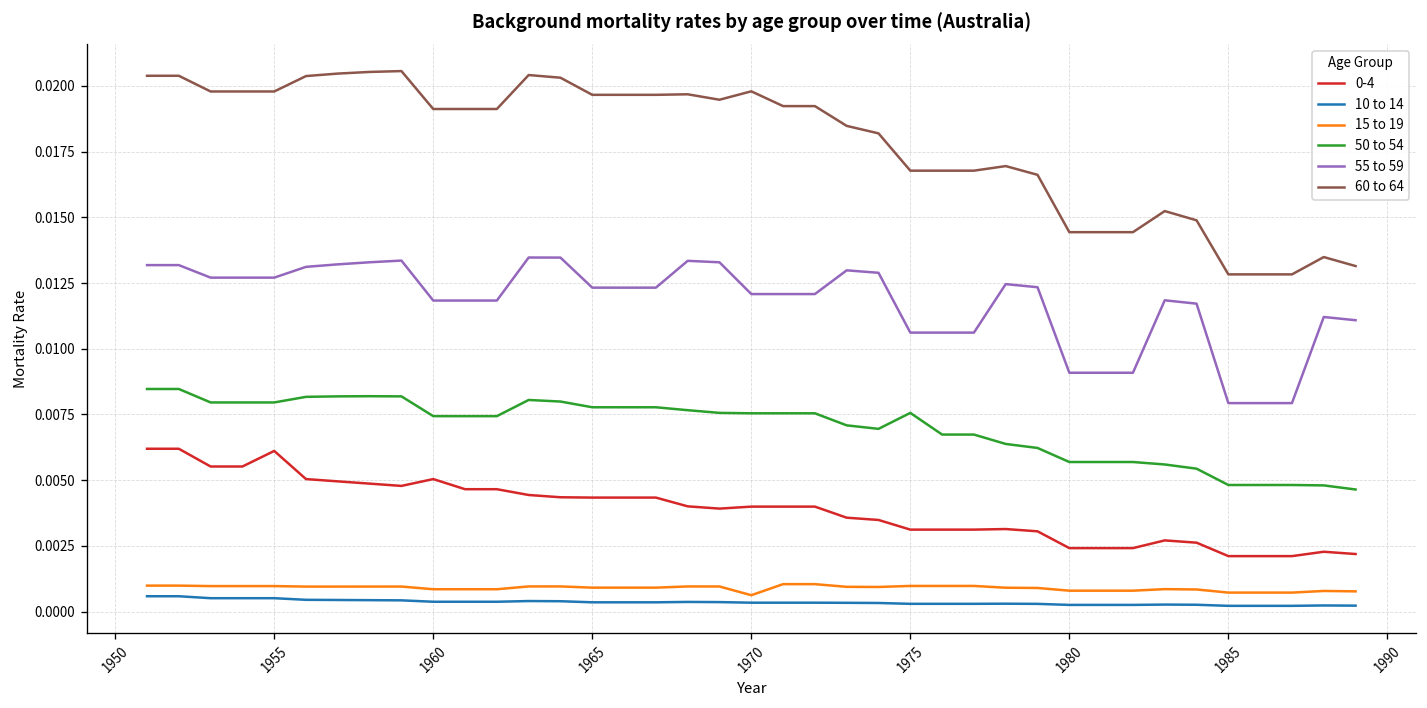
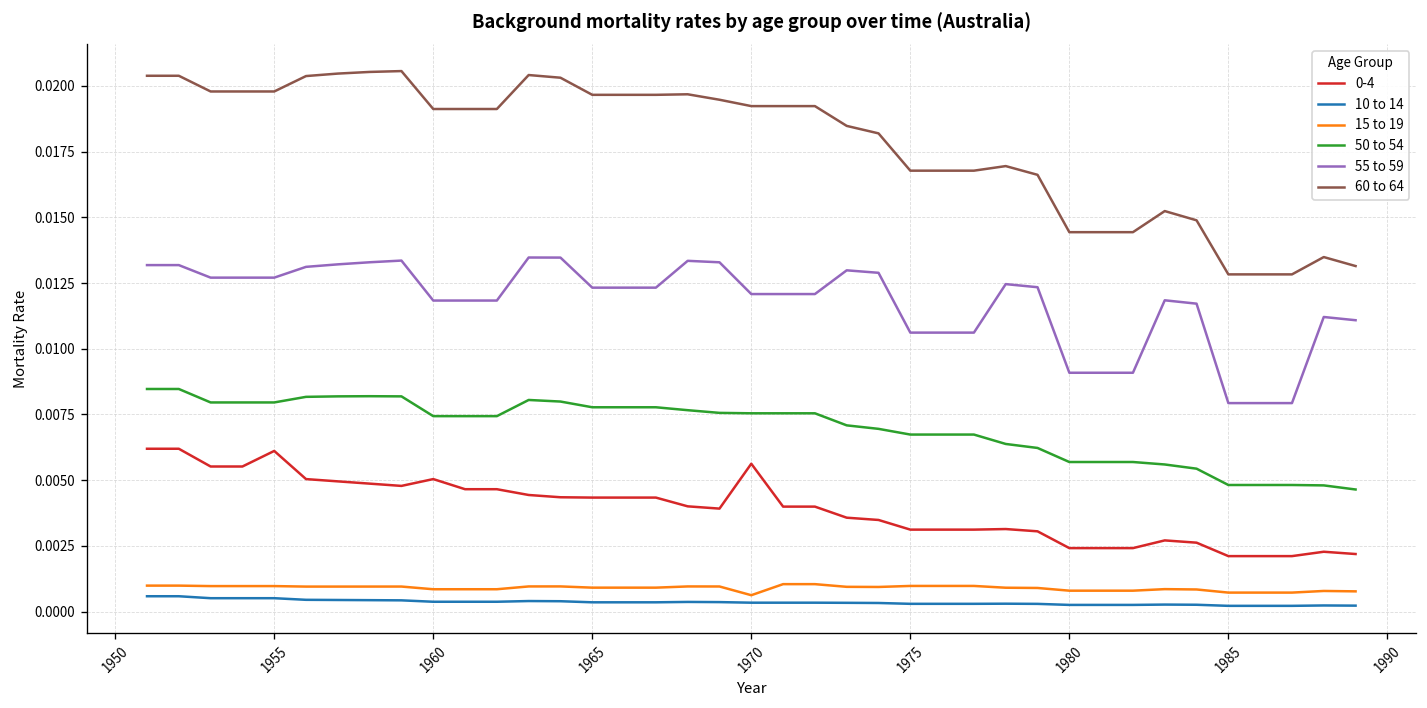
0-4, 1970: 0.0040 -> 0.0056
60 to 64, 1970: 0.0198 -> 0.0192
50 to 54, 1975: 0.0076 -> 0.0067
